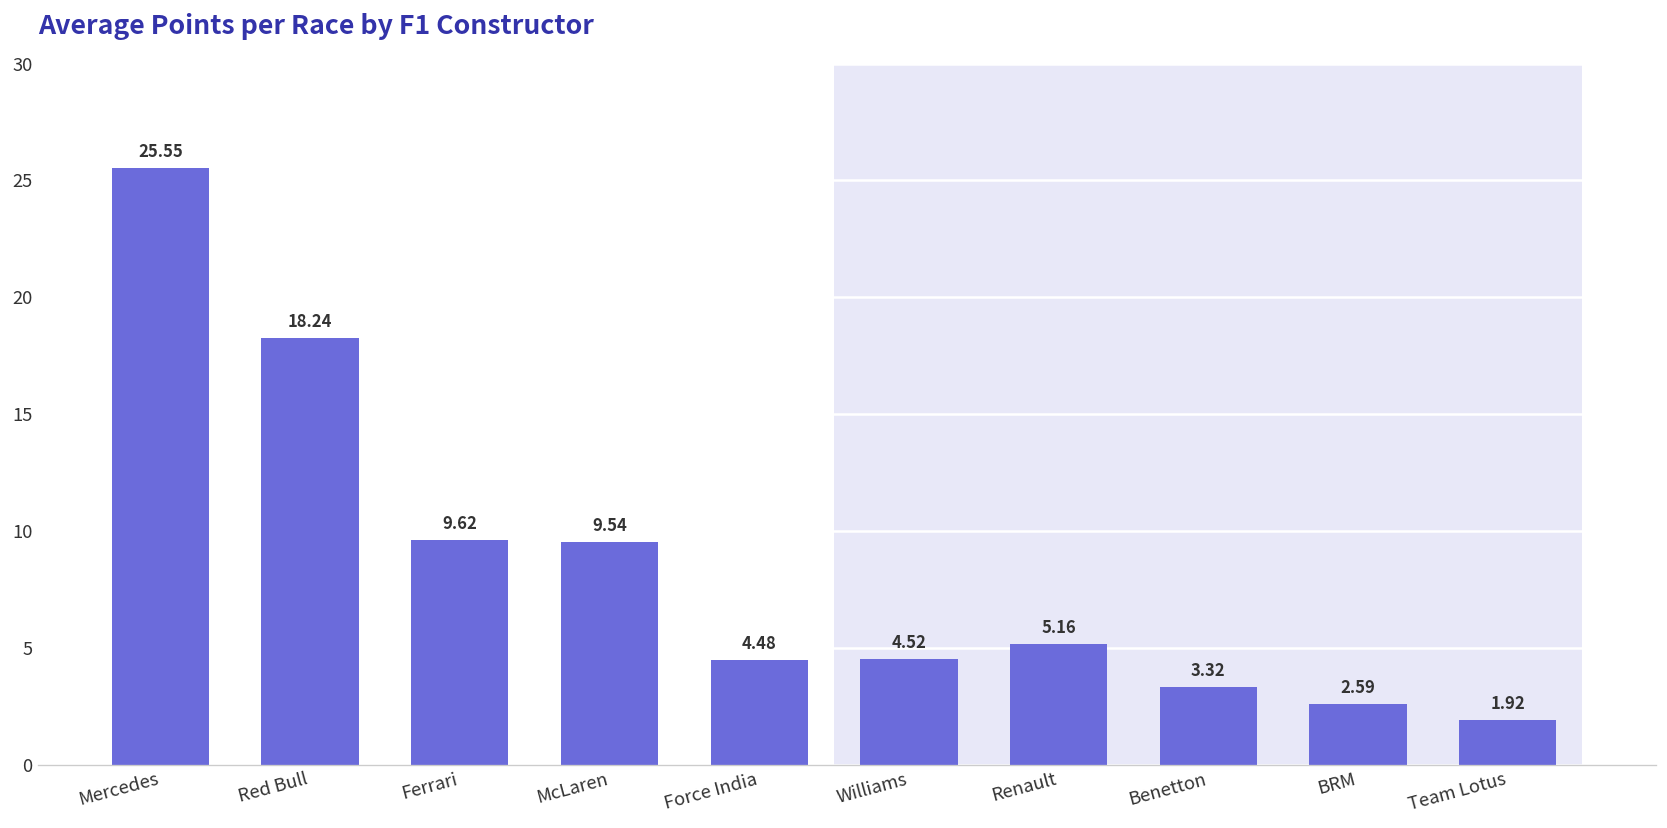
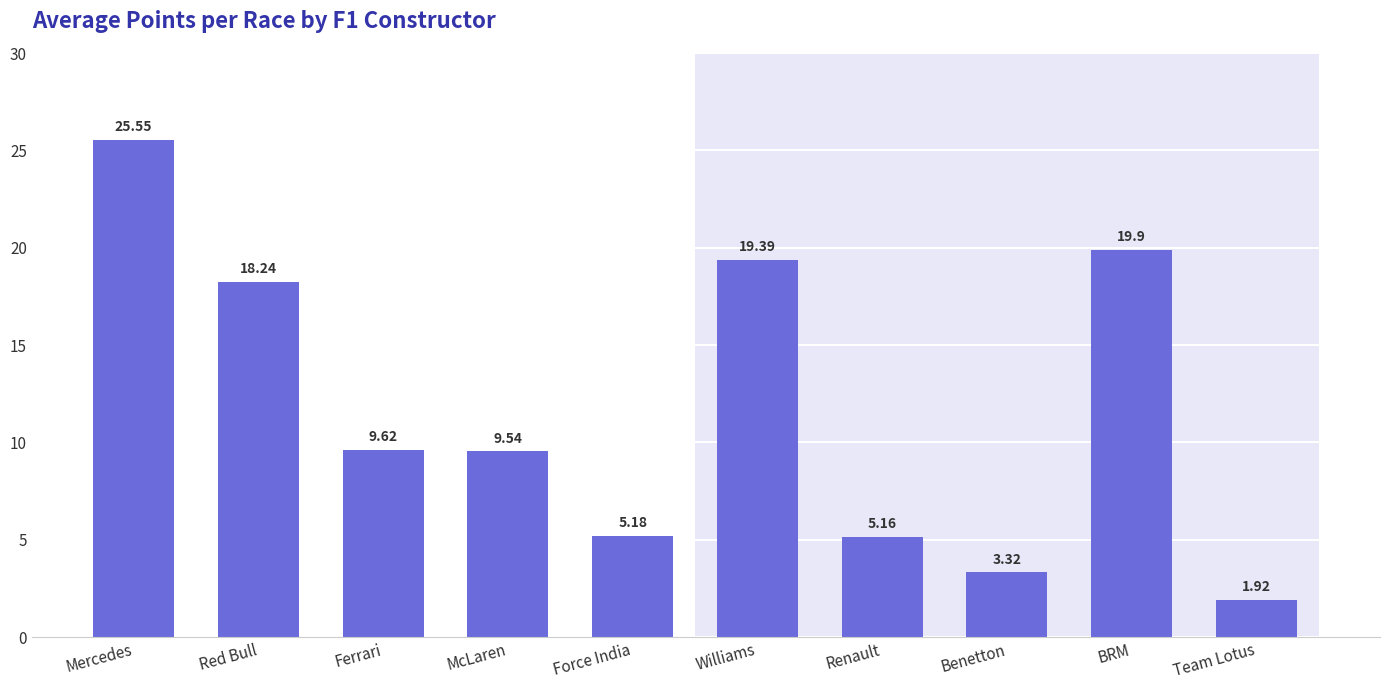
Force India: 4.48 -> 5.18
Williams: 4.52 -> 19.39
BRM: 2.59 -> 19.9
